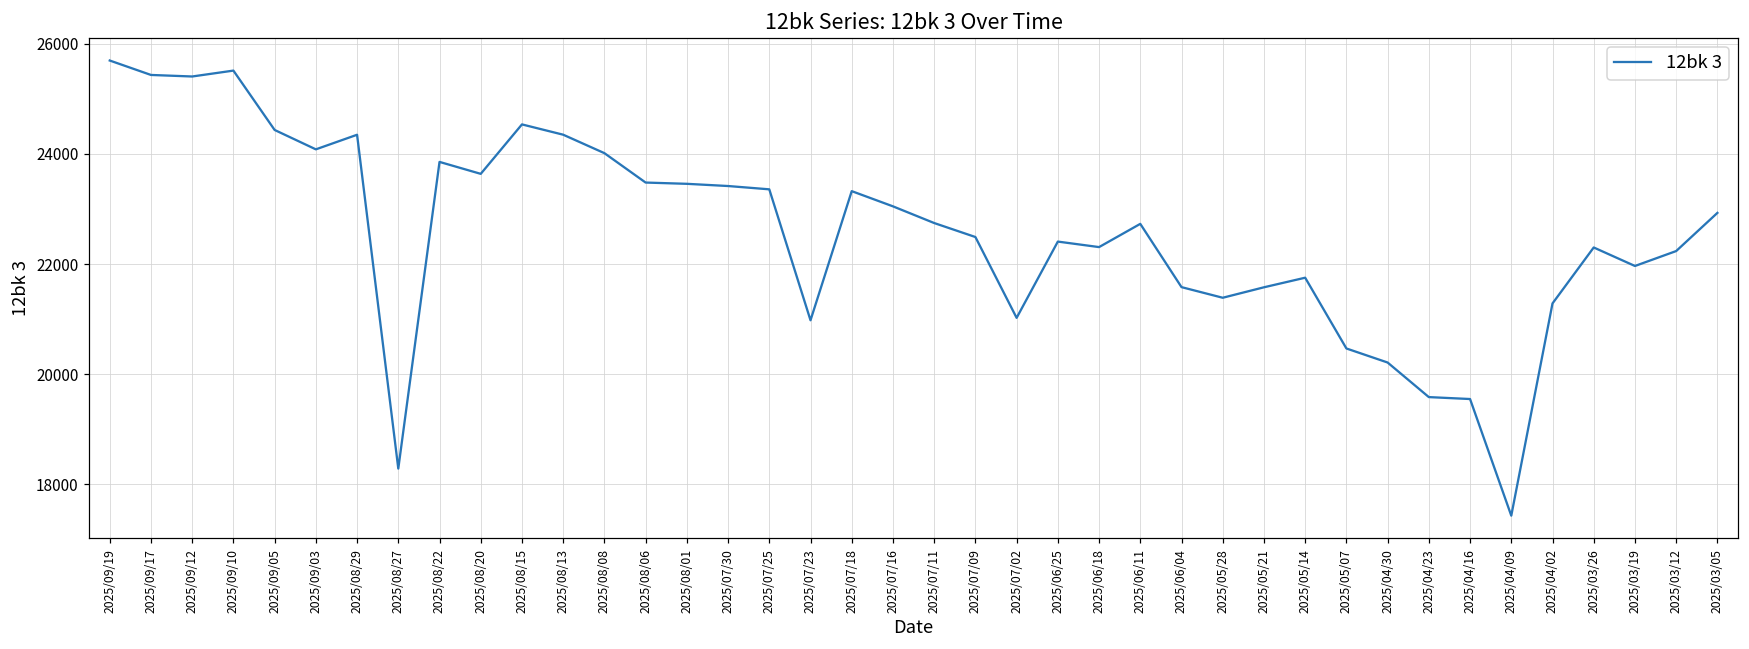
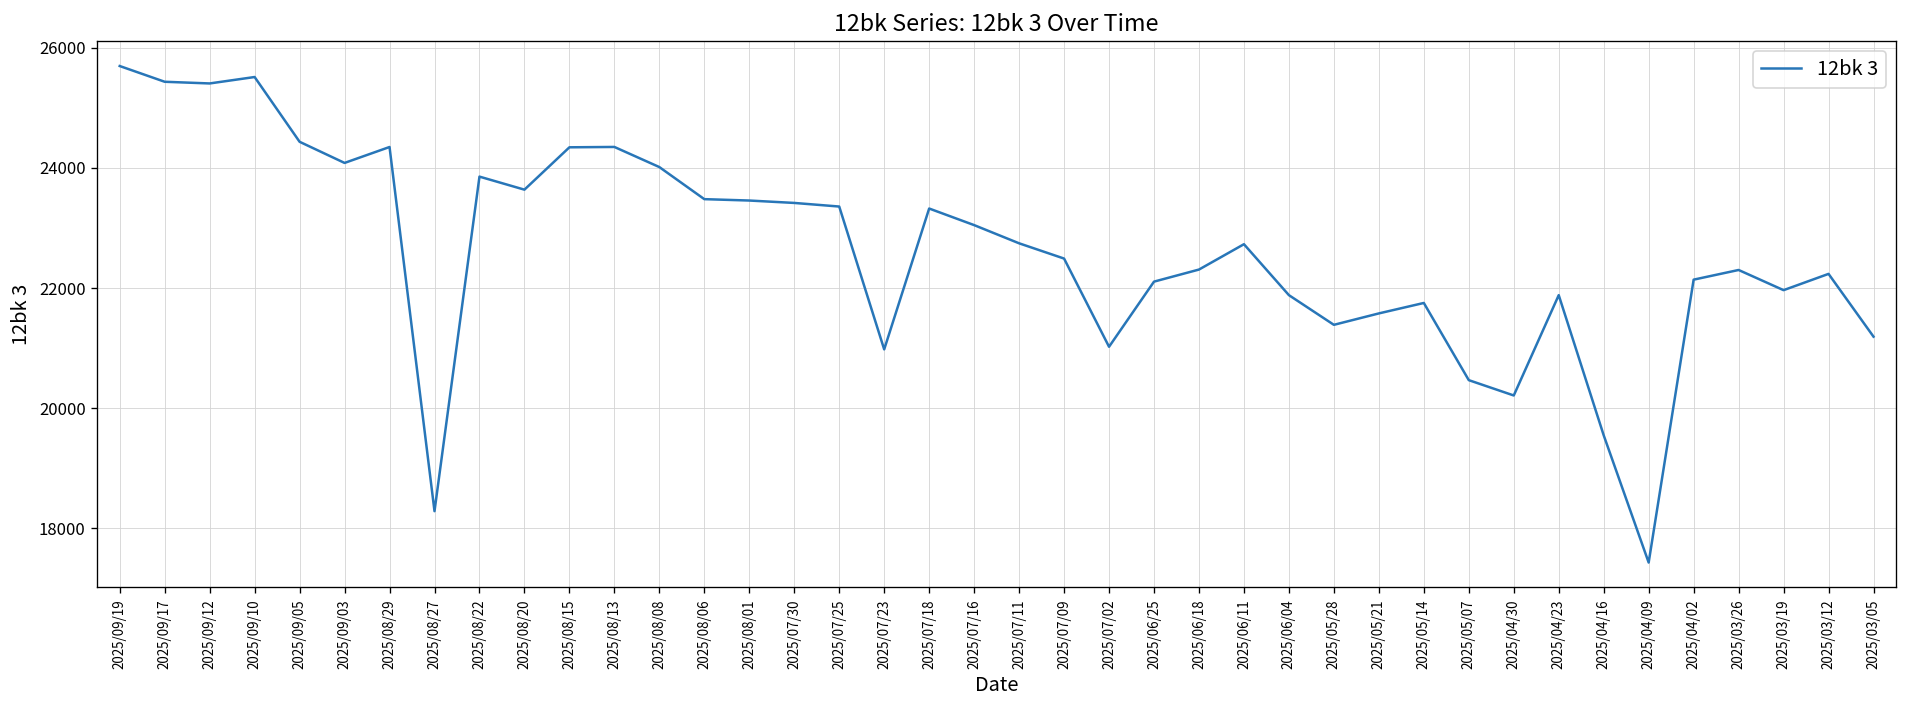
2025/08/15: 24500 -> 24300
2025/06/25: 22400 -> 22100
2025/06/04: 21600 -> 21900
2025/04/23: 19600 -> 21900
2025/04/02: 21300 -> 22100
2025/03/05: 22900 -> 21200
